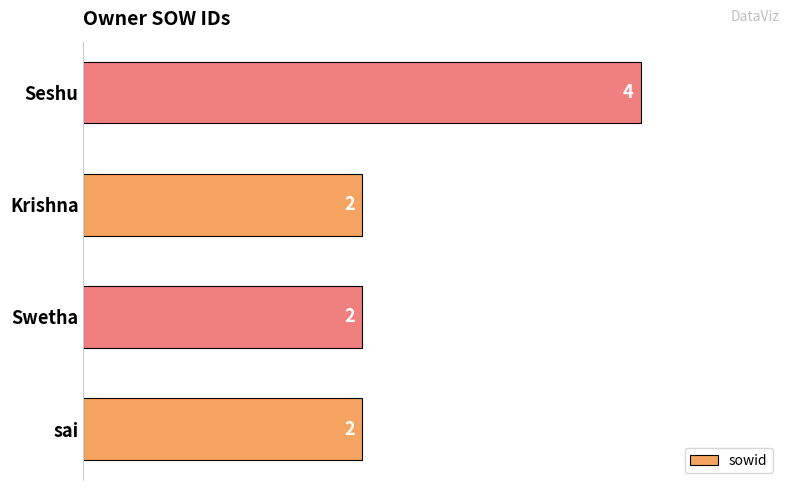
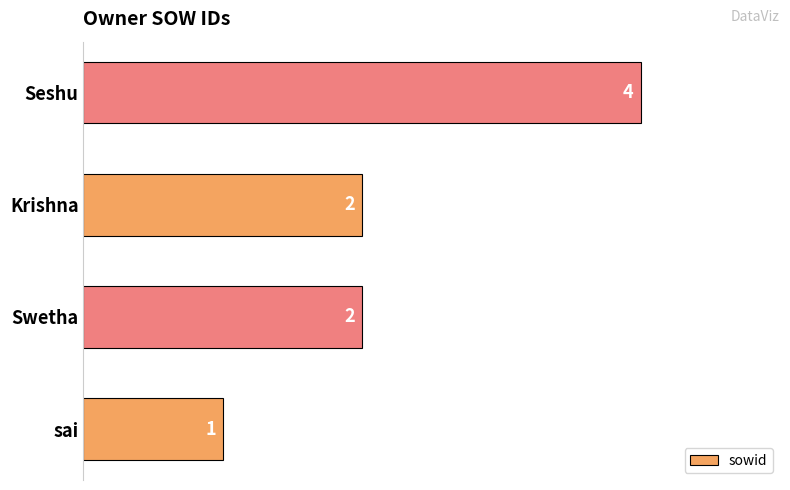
sai: 2 -> 1
